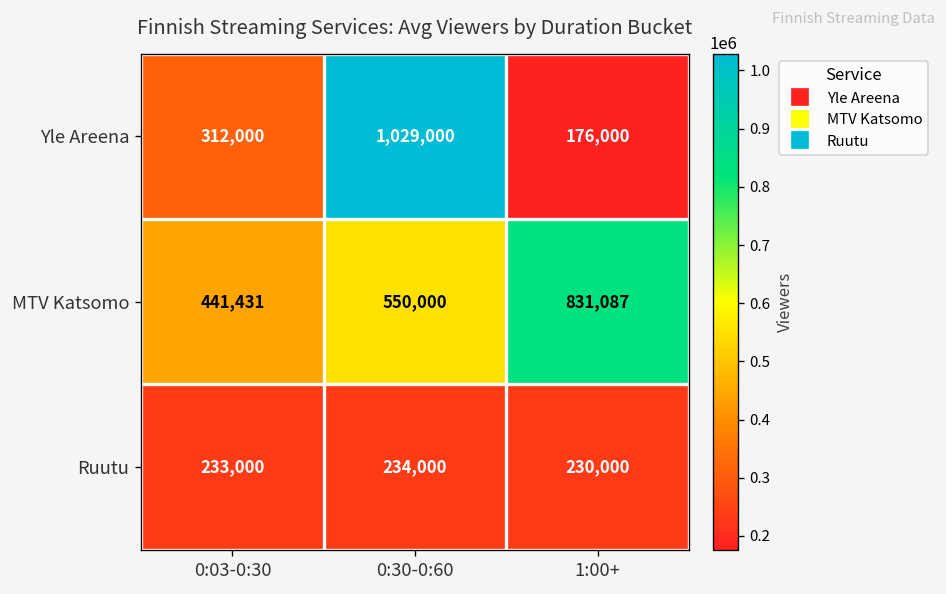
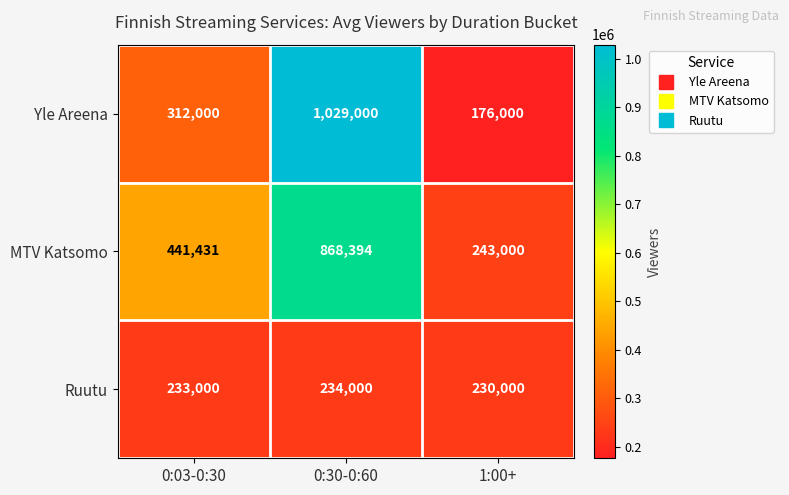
MTV Katsomo, 0:30-0:60: 550,000 -> 868,394
MTV Katsomo, 1:00+: 831,087 -> 243,000
